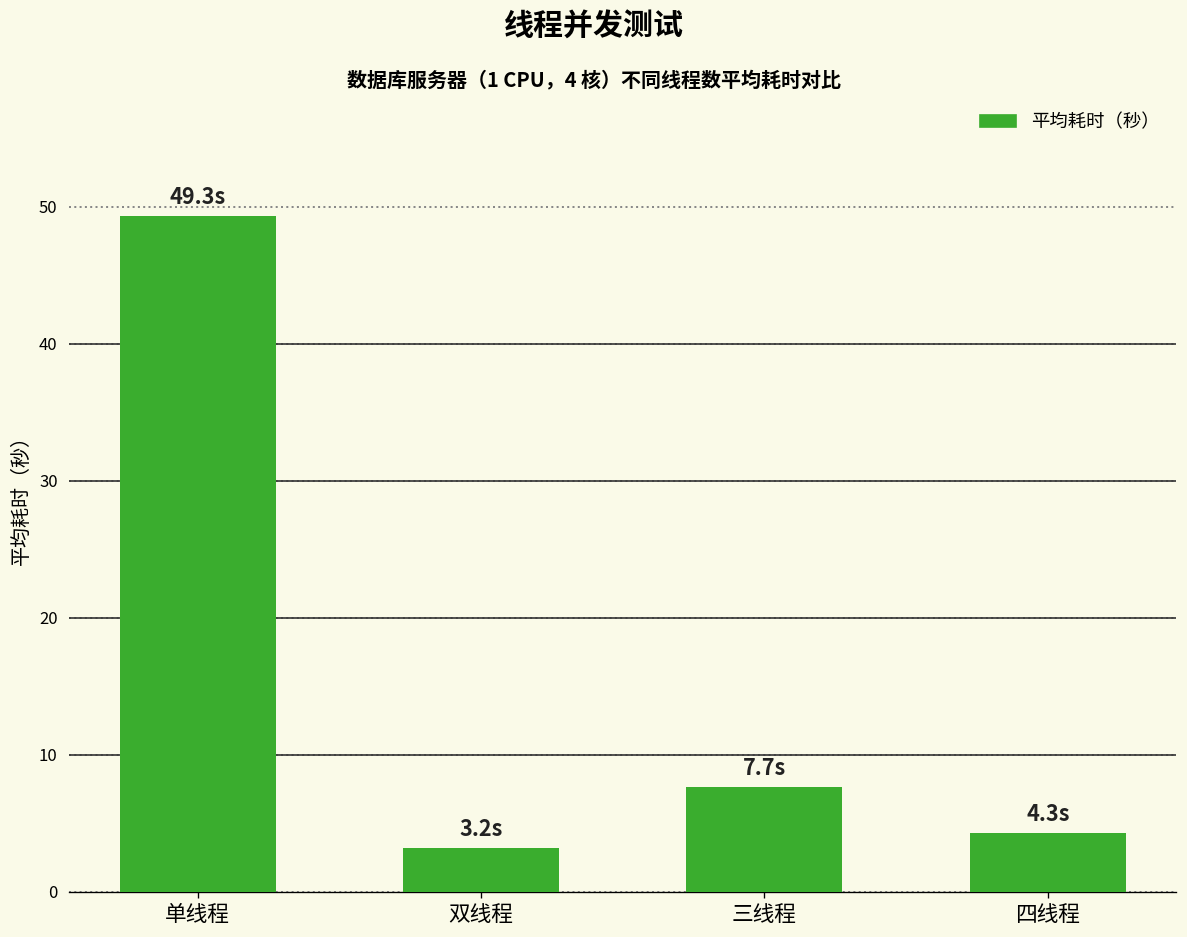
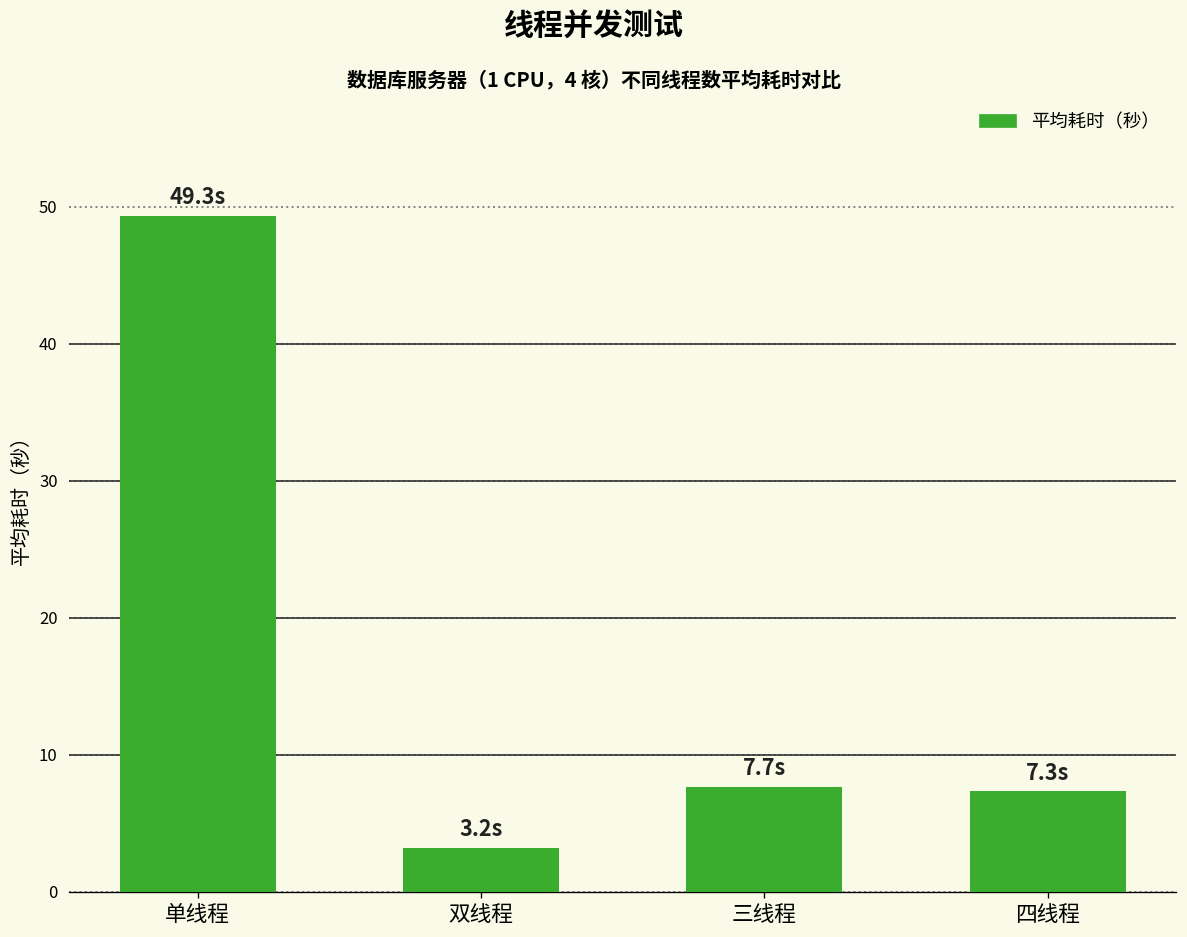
四线程: 4.3s -> 7.3s
